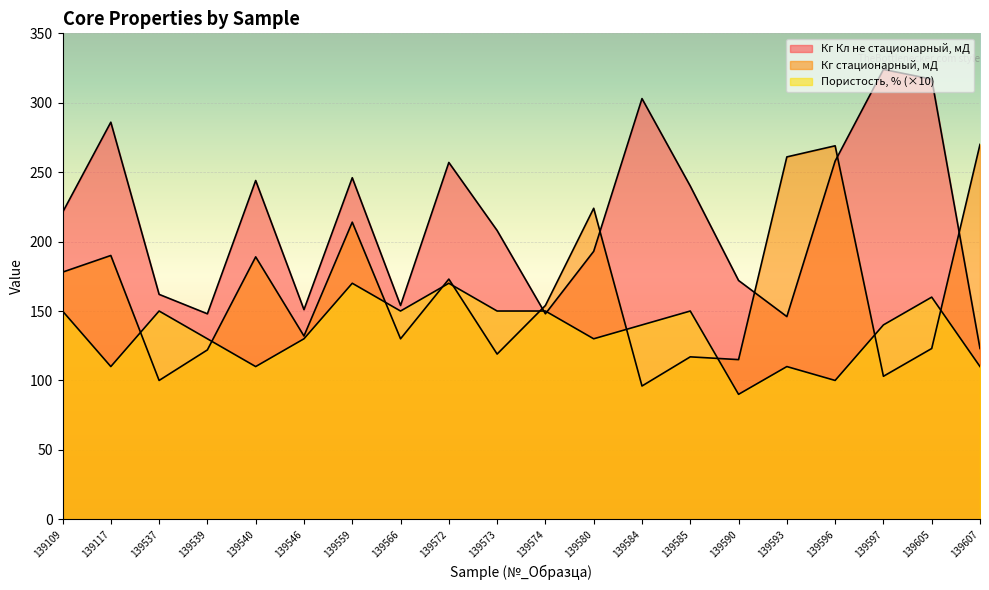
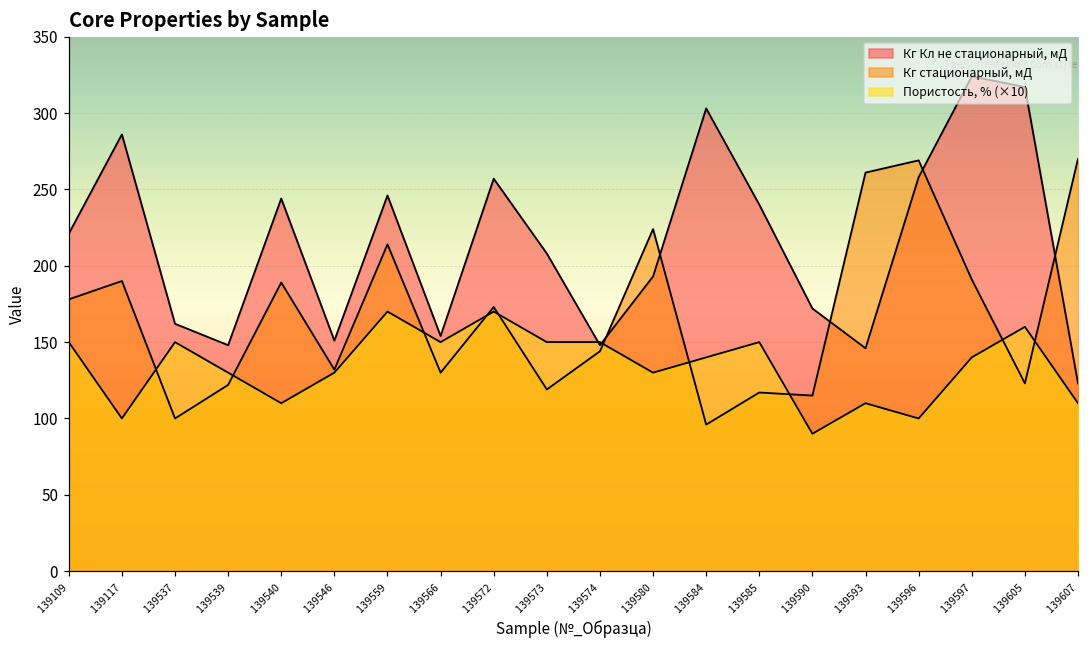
Пористость, % (×10), 139117: 110 -> 100
Кг стационарный, мД, 139574: 154 -> 144
Кг стационарный, мД, 139597: 103 -> 191
